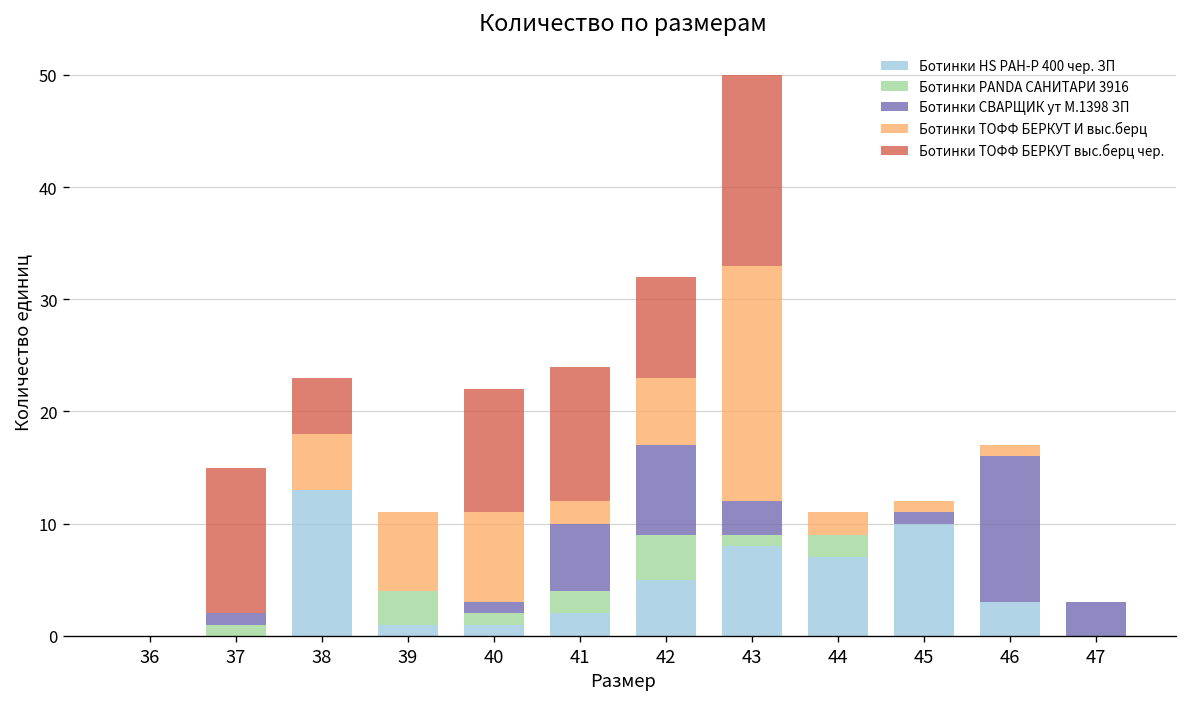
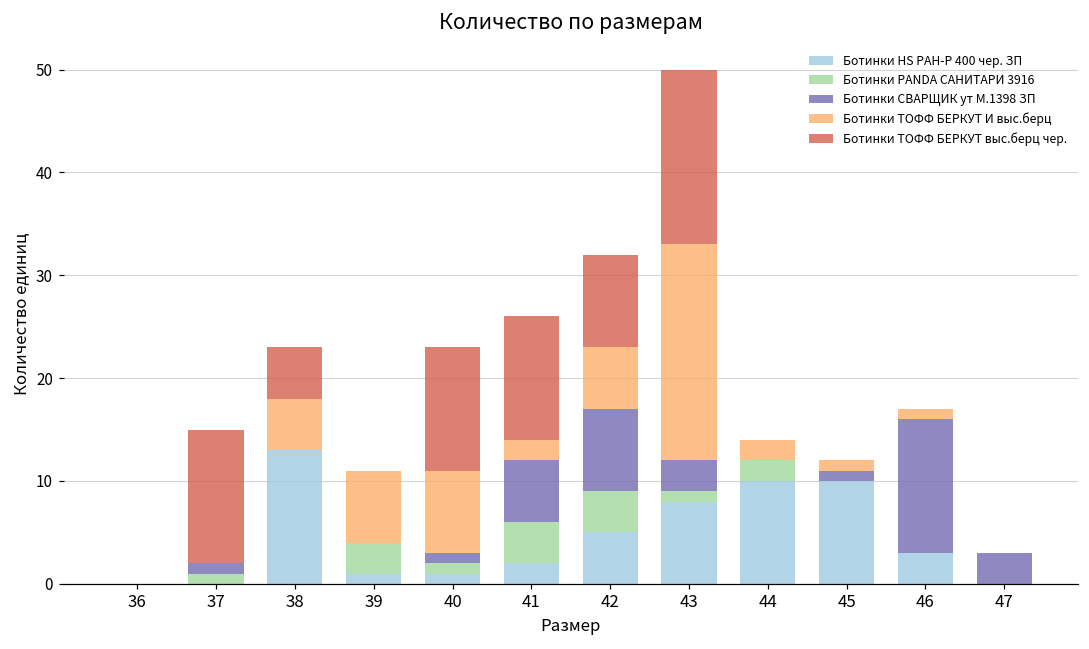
Ботинки ТОФФ БЕРКУТ выс.берц чер., 40: 11 -> 12
Ботинки PANDA САНИТАРИ 3916, 41: 2 -> 4
Ботинки HS РАН-Р 400 чер. ЗП, 44: 7 -> 10
